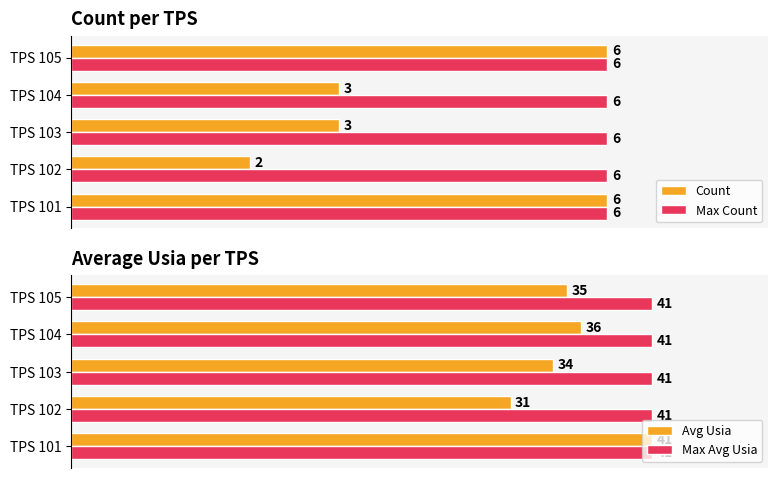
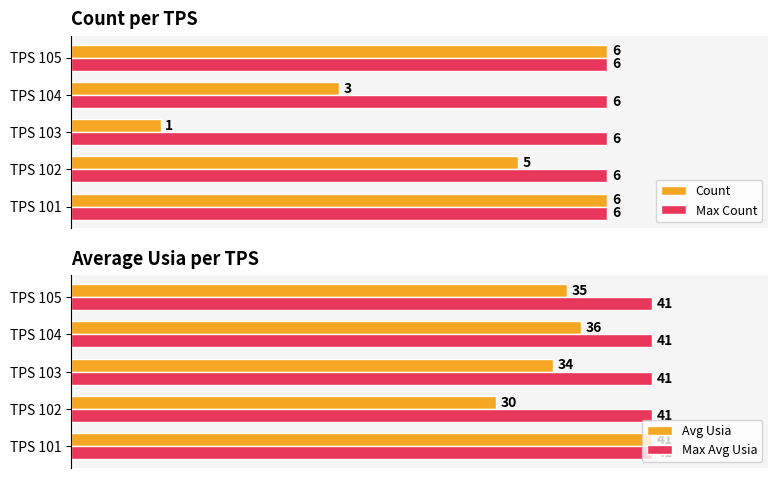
Count per TPS, Count, TPS 103: 3 -> 1
Count per TPS, Count, TPS 102: 2 -> 5
Average Usia per TPS, Avg Usia, TPS 102: 31 -> 30
